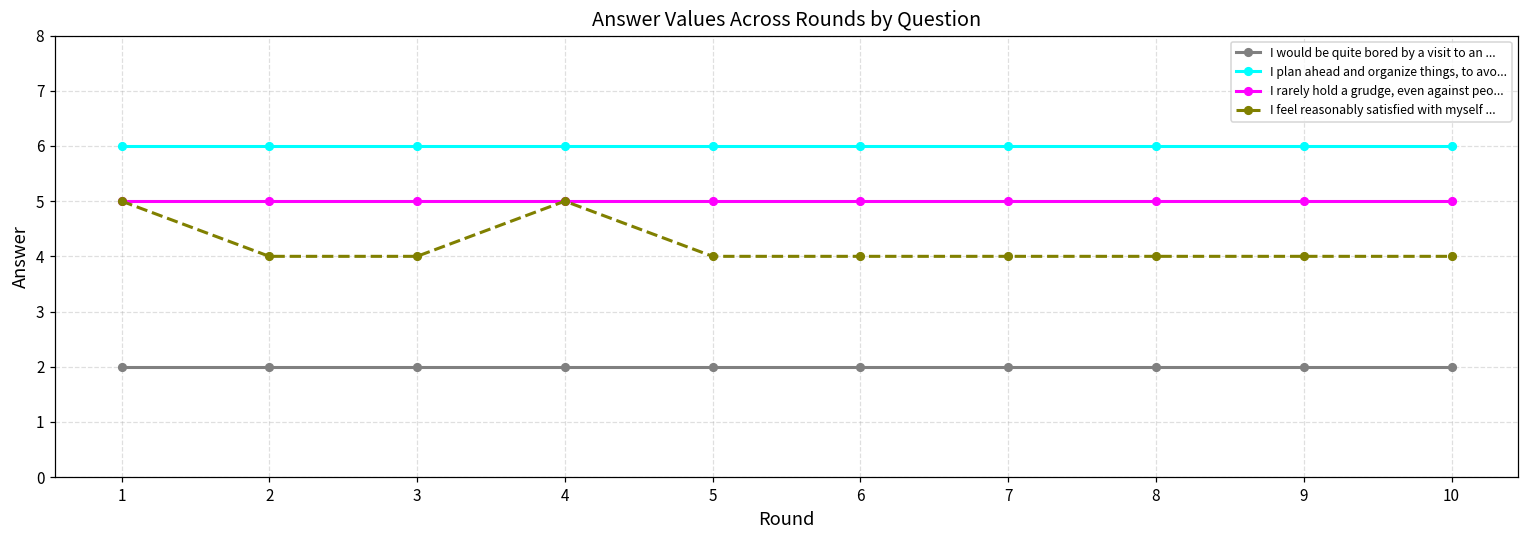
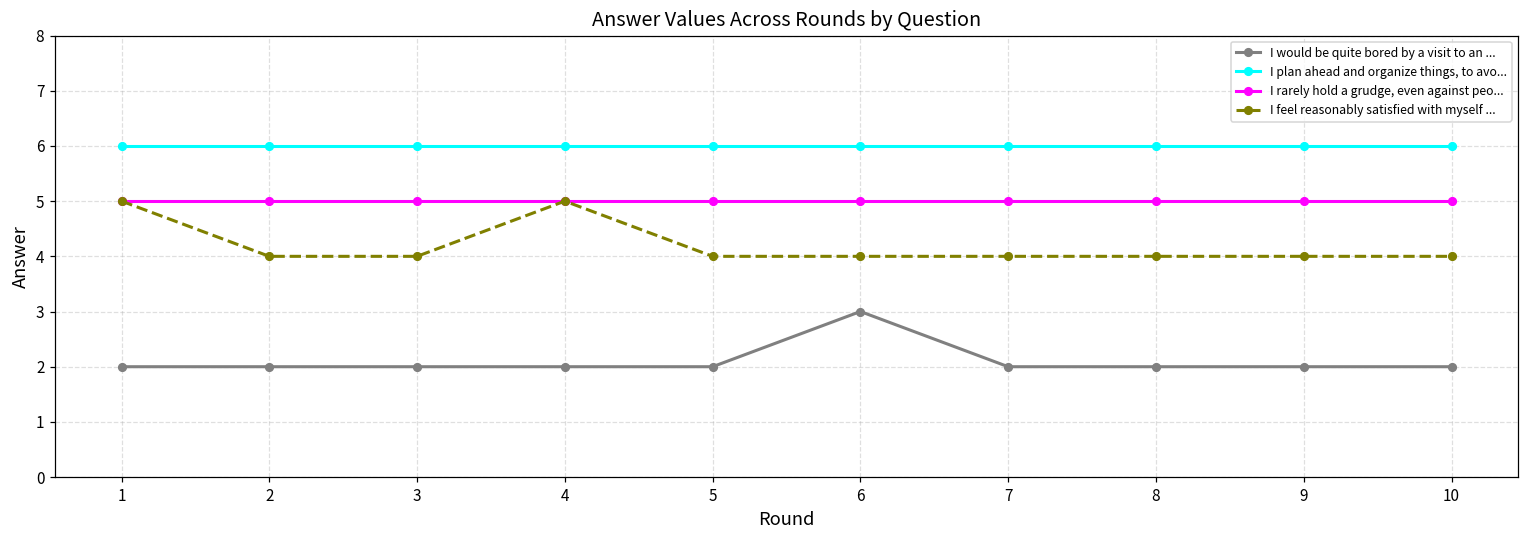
I would be quite bored by a visit to an ..., 6: 2 -> 3
